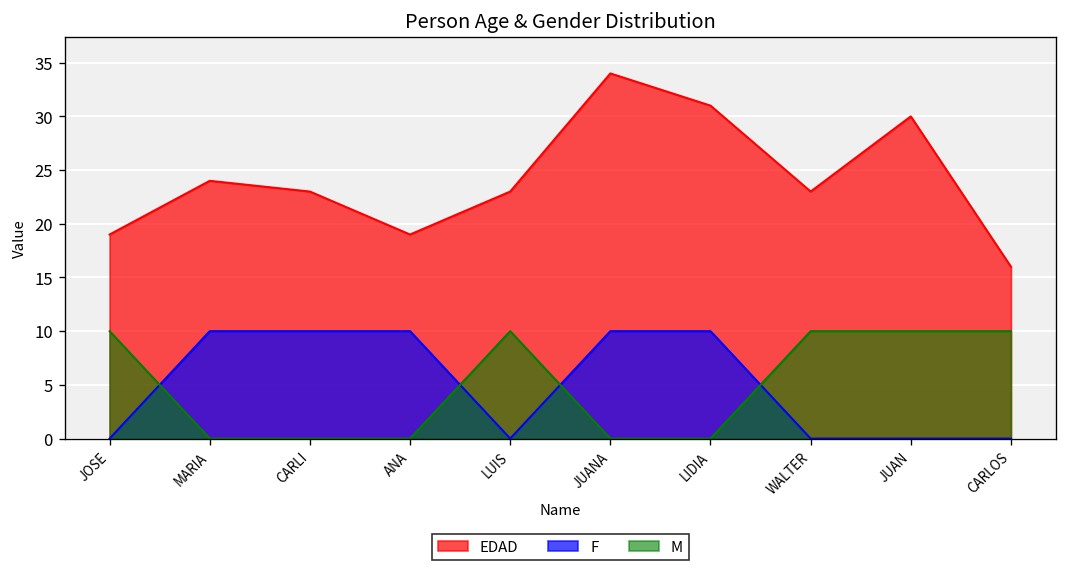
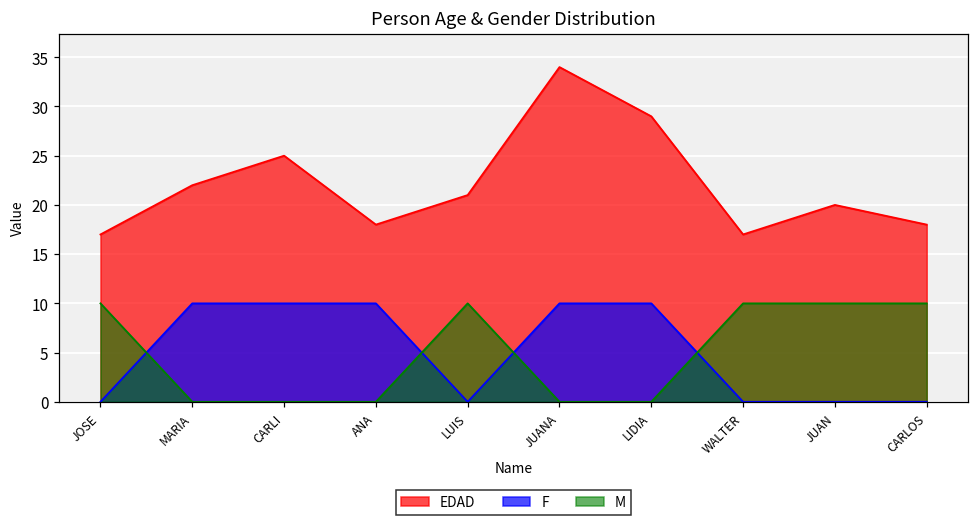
EDAD, JOSE: 19 -> 17
EDAD, MARIA: 24 -> 22
EDAD, CARLI: 23 -> 25
EDAD, ANA: 19 -> 18
EDAD, LUIS: 23 -> 21
EDAD, LIDIA: 31 -> 29
EDAD, WALTER: 23 -> 17
EDAD, JUAN: 30 -> 20
EDAD, CARLOS: 16 -> 18
